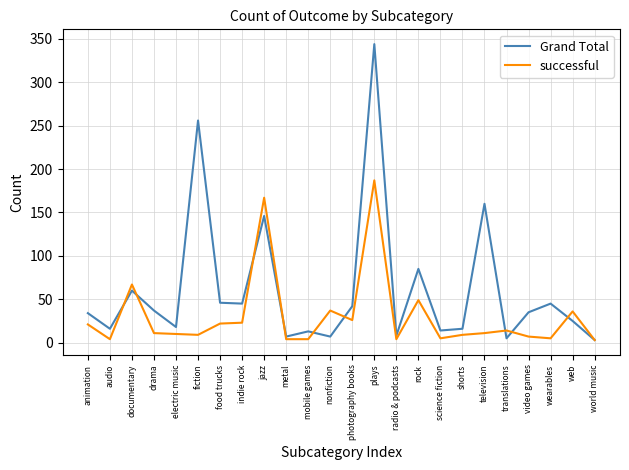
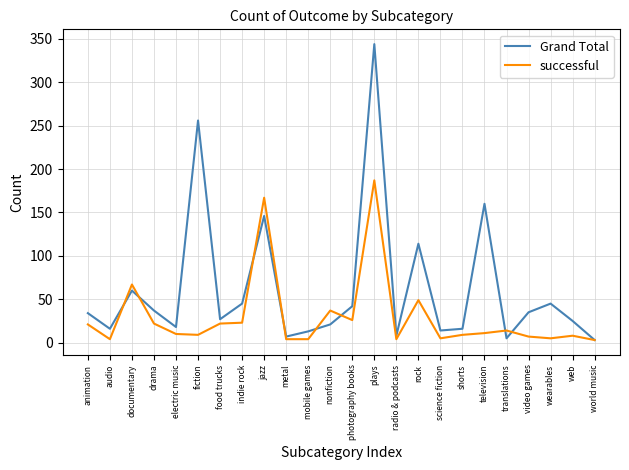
successful, drama: 10 -> 20
Grand Total, food trucks: 50 -> 30
Grand Total, nonfiction: 10 -> 20
Grand Total, rock: 90 -> 110
successful, web: 40 -> 10
